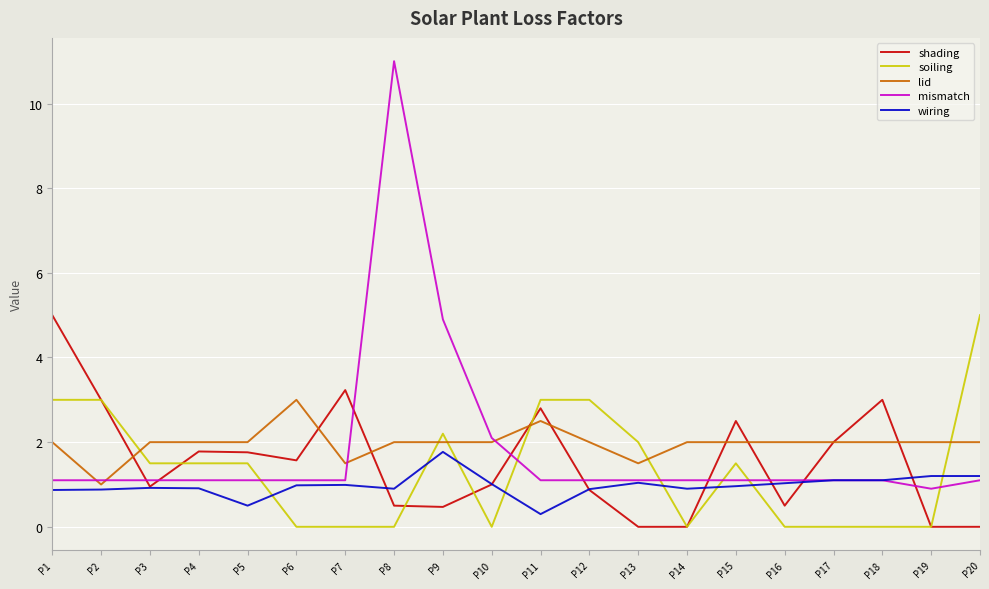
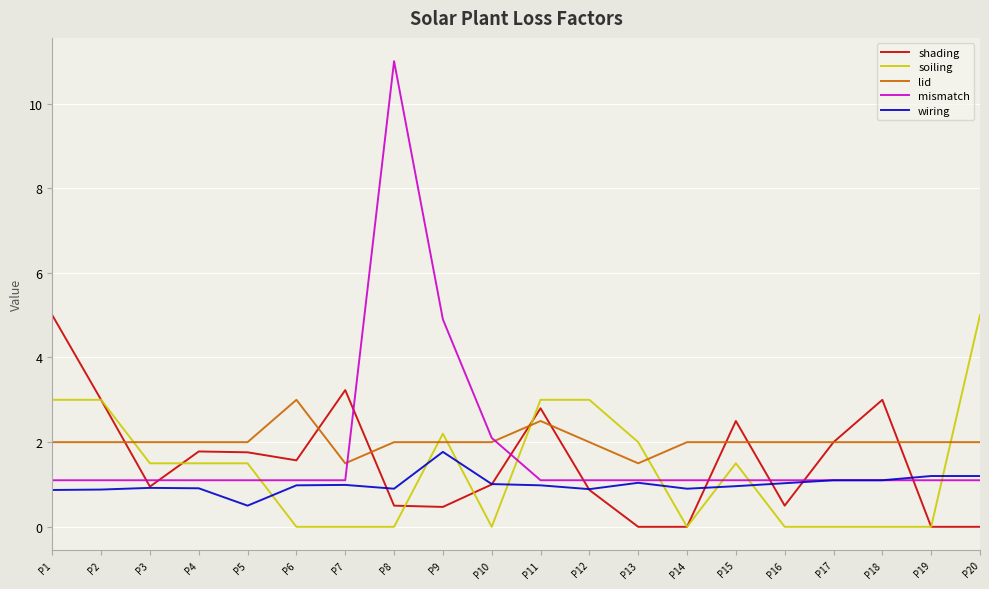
lid, P2: 1 -> 2
wiring, P11: 0.3 -> 1.0
mismatch, P19: 0.9 -> 1.1
